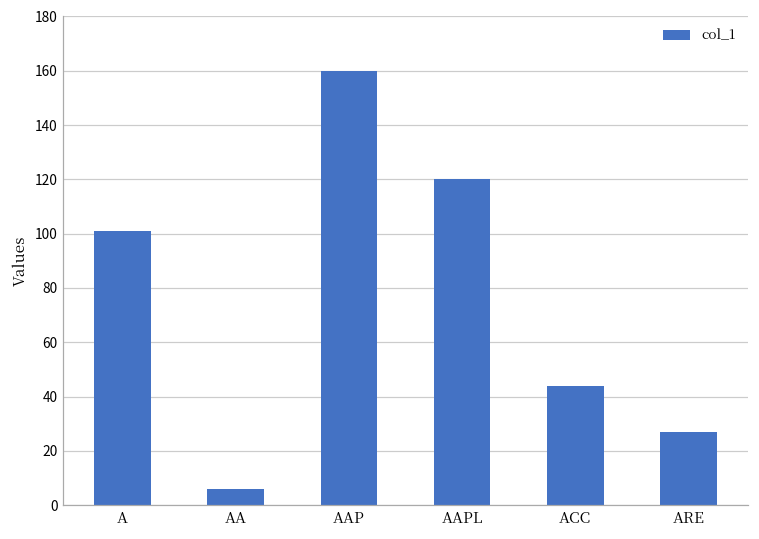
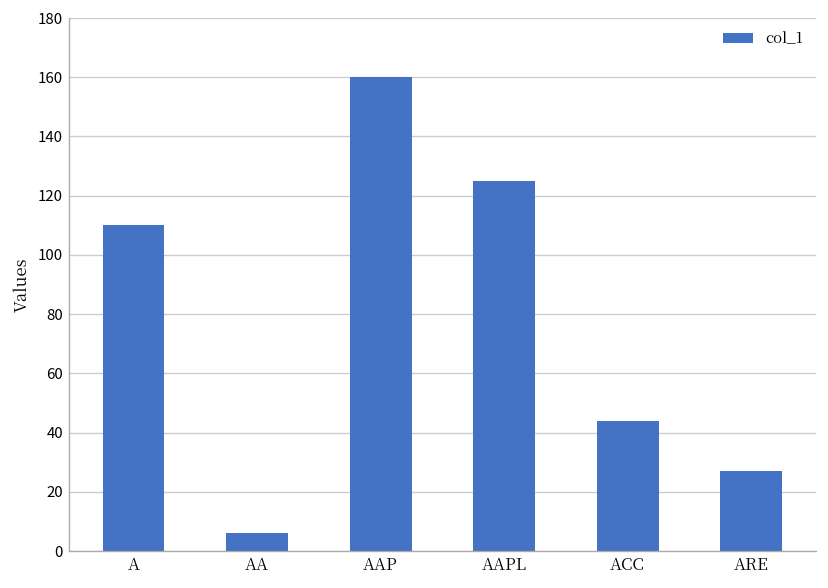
A: 101 -> 110
AAPL: 120 -> 125
